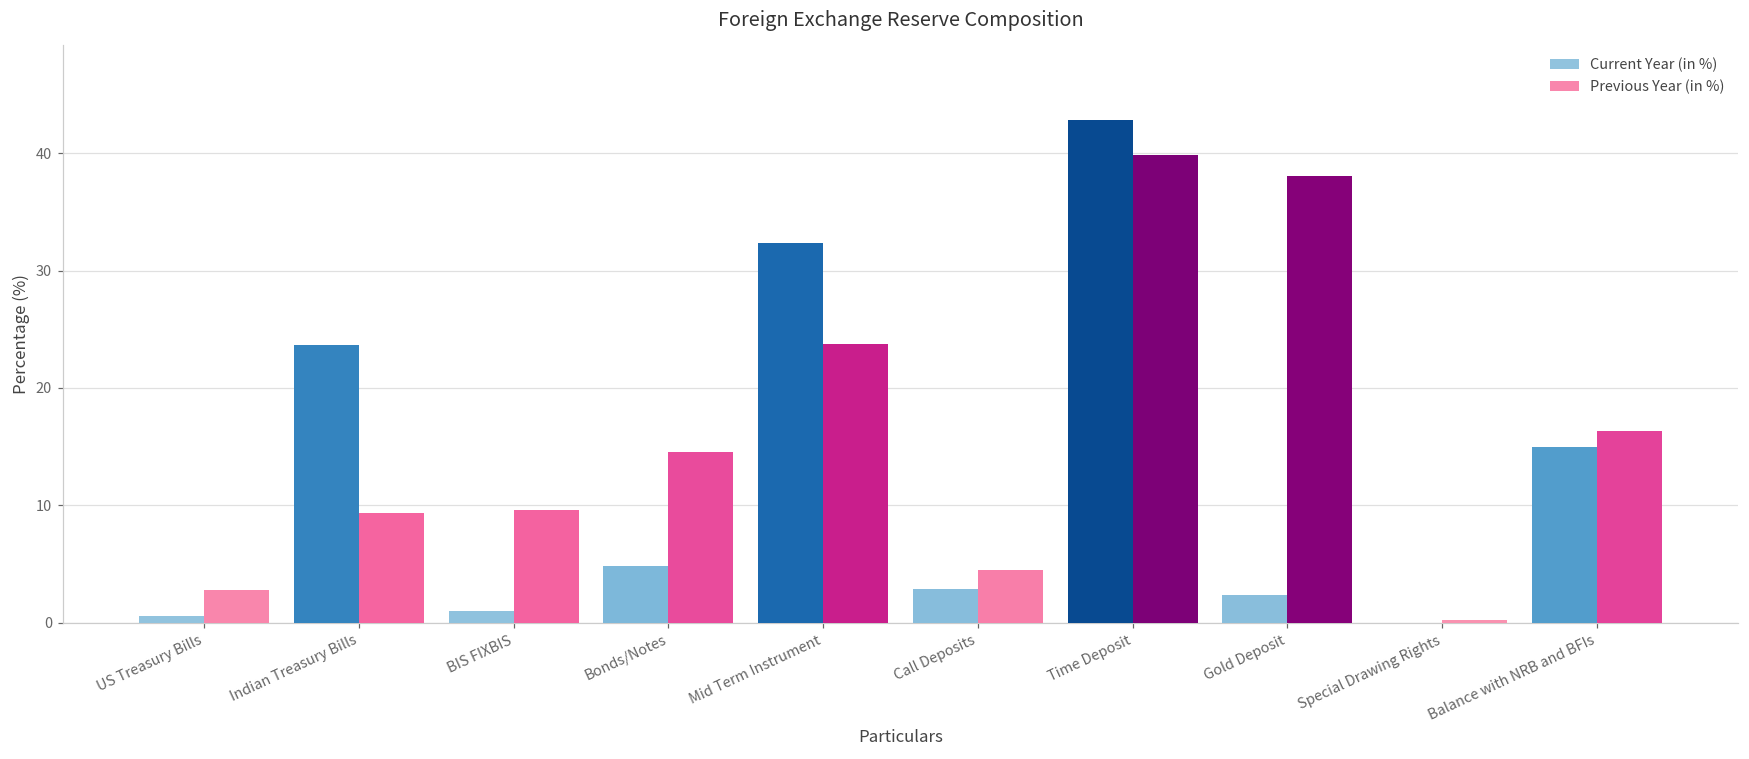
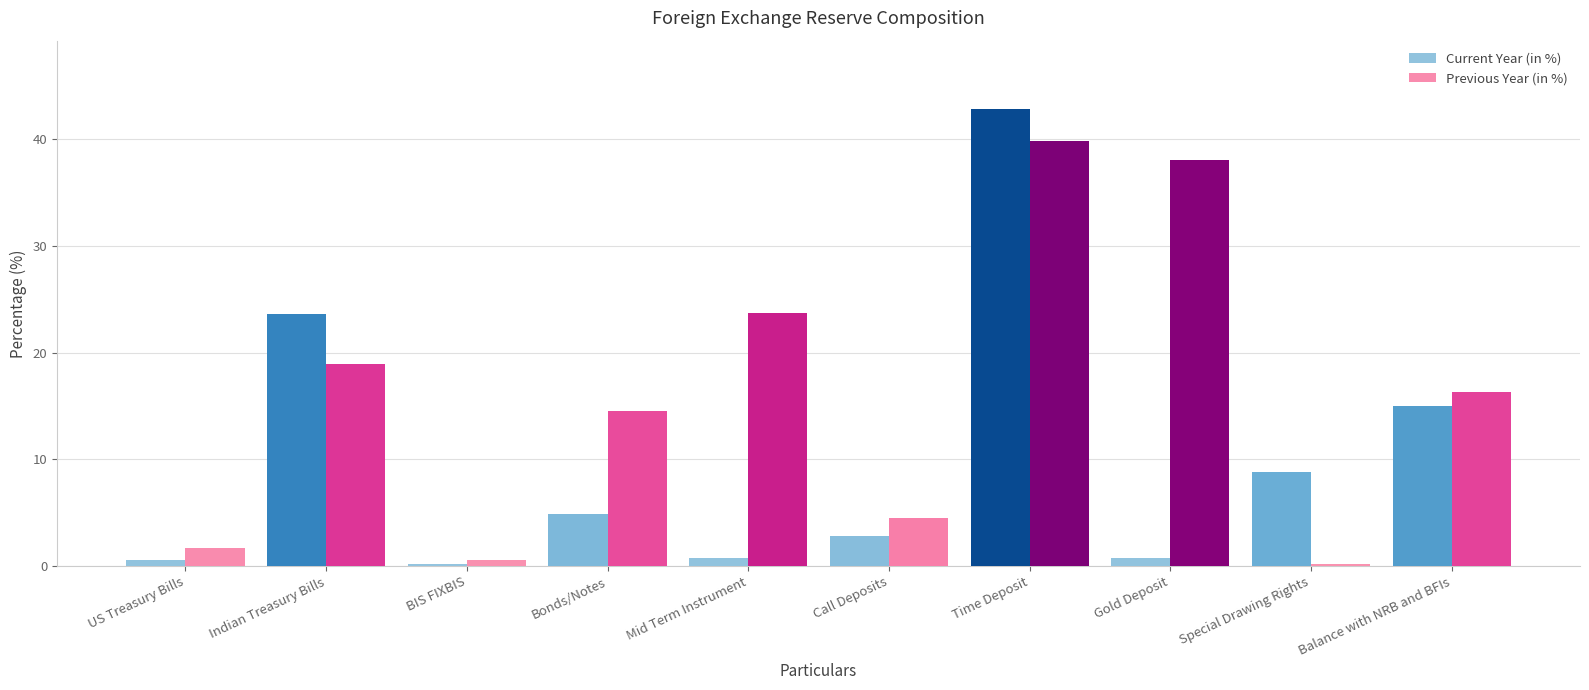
Previous Year (in %), US Treasury Bills: 2.8 -> 1.7
Previous Year (in %), Indian Treasury Bills: 9.4 -> 19.0
Current Year (in %), BIS FIXBIS: 1.0 -> 0.2
Previous Year (in %), BIS FIXBIS: 9.6 -> 0.6
Current Year (in %), Mid Term Instrument: 32.4 -> 0.8
Current Year (in %), Gold Deposit: 2.4 -> 0.8
Current Year (in %), Special Drawing Rights: 0.0 -> 8.8
